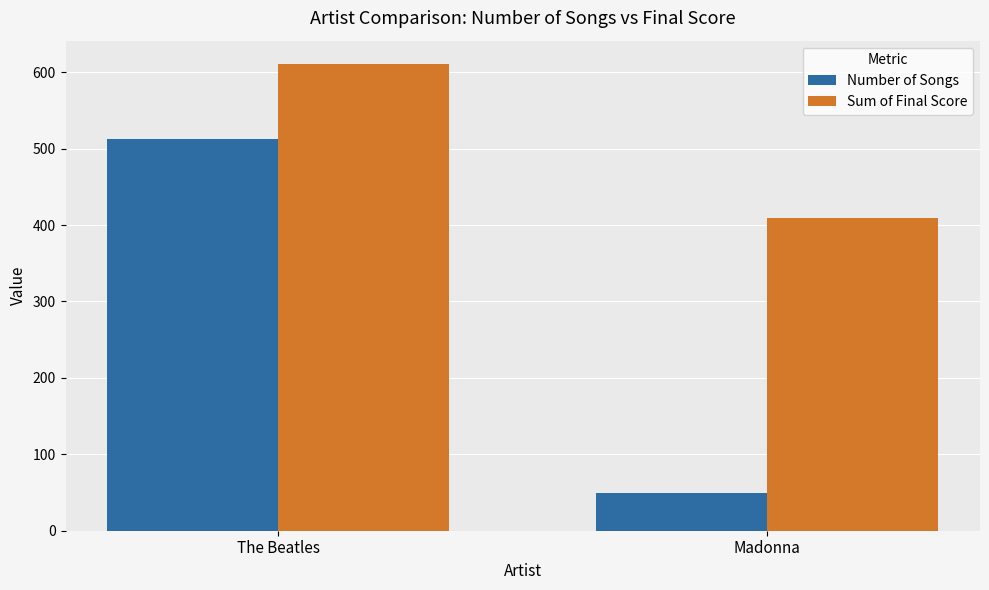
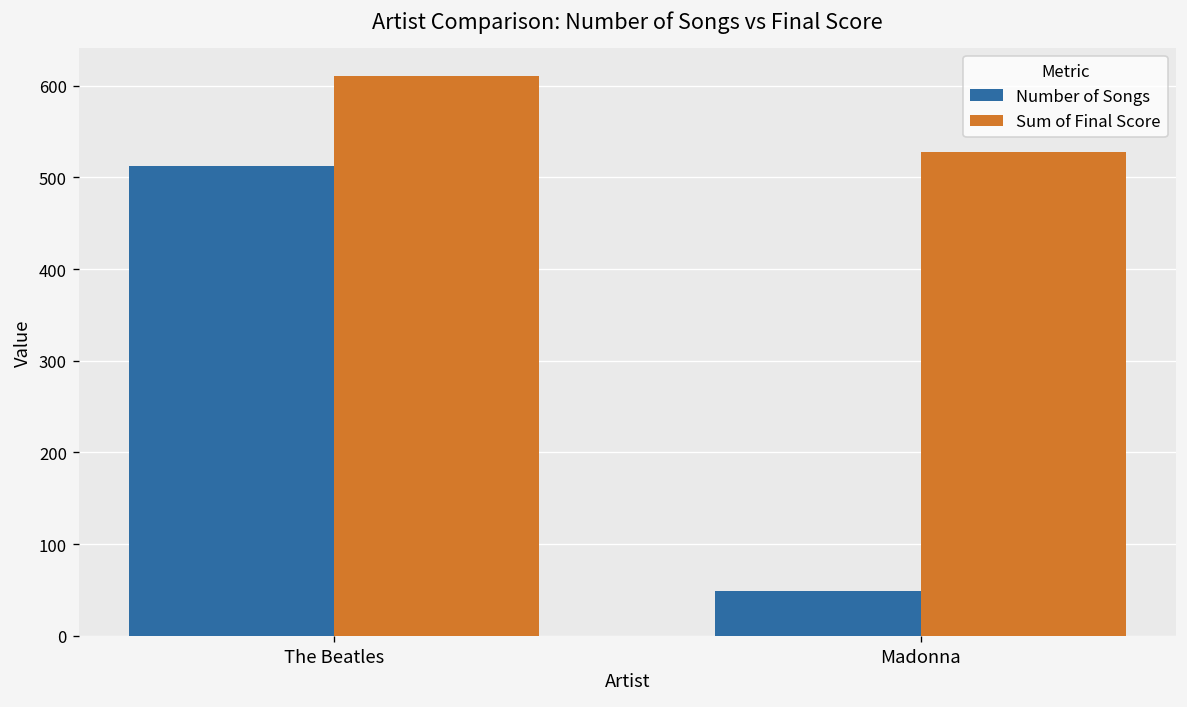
Sum of Final Score, Madonna: 410 -> 530
